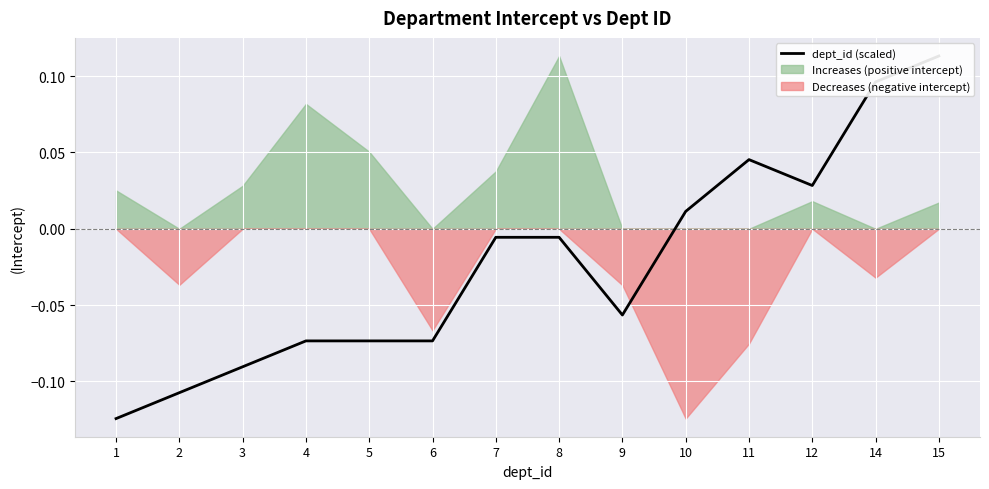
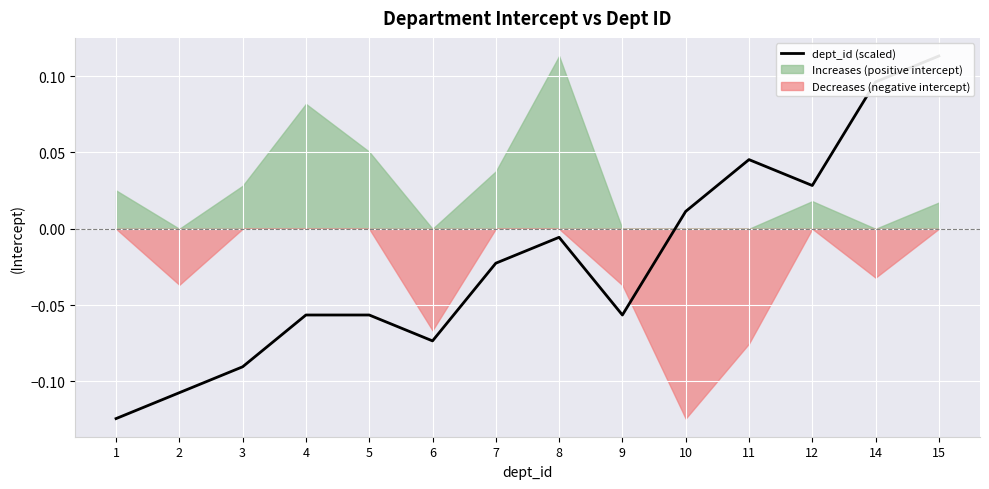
dept_id (scaled), 4: -0.073 -> -0.056
dept_id (scaled), 5: -0.073 -> -0.056
dept_id (scaled), 7: -0.006 -> -0.023
